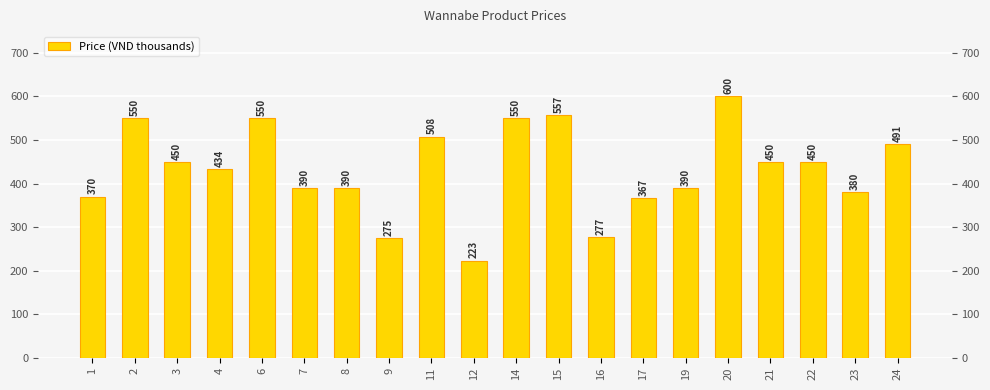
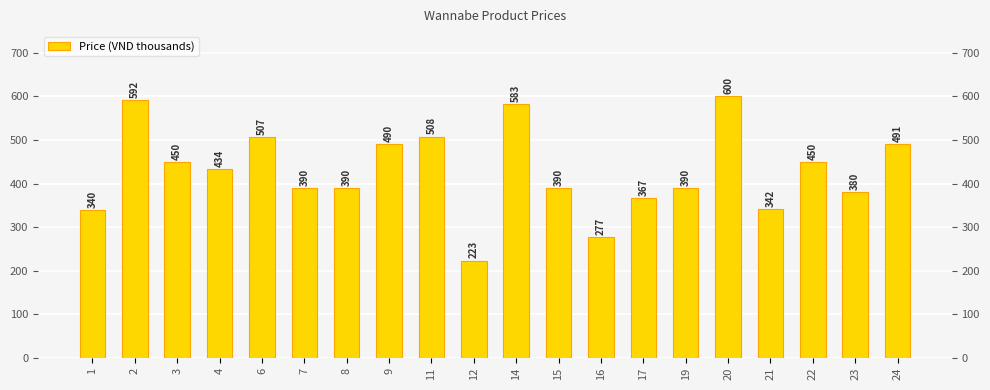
1: 370 -> 340
2: 550 -> 592
6: 550 -> 507
9: 275 -> 490
14: 550 -> 583
15: 557 -> 390
21: 450 -> 342
